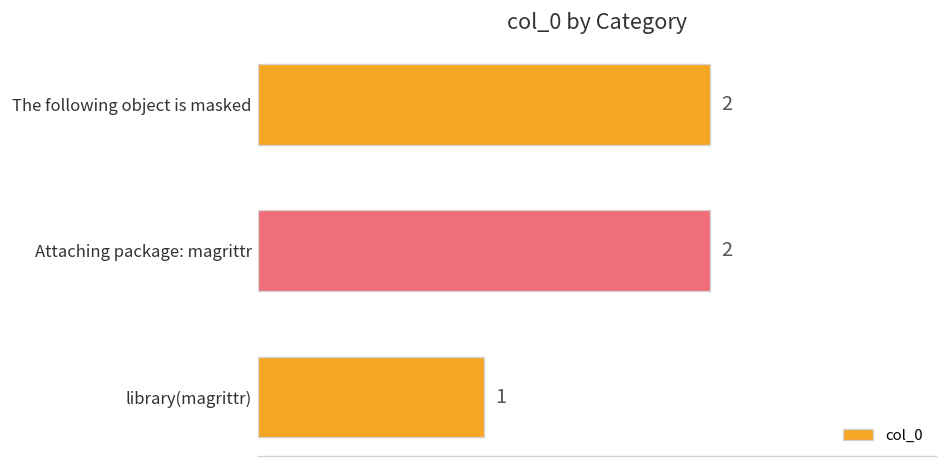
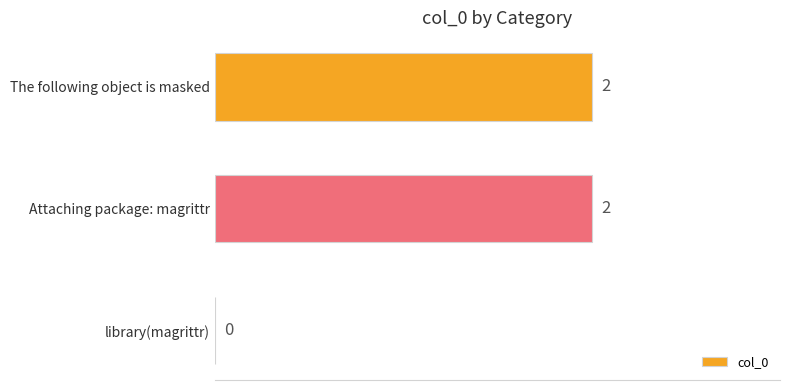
library(magrittr): 1 -> 0
